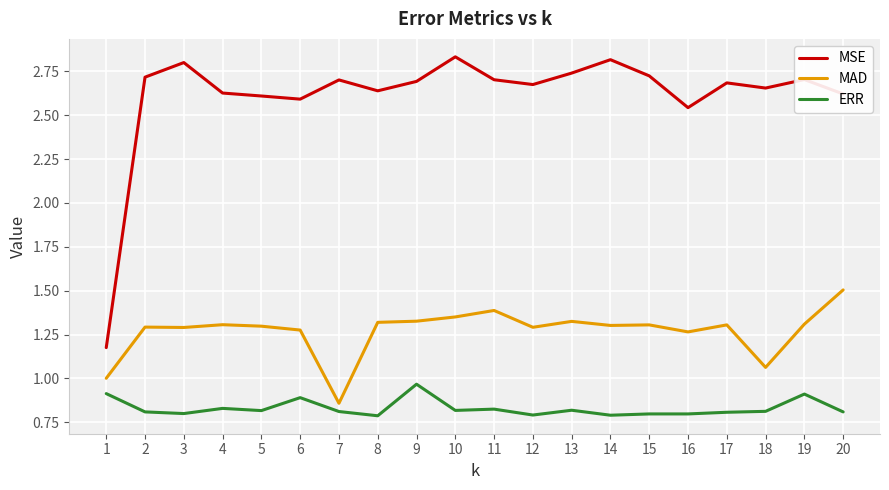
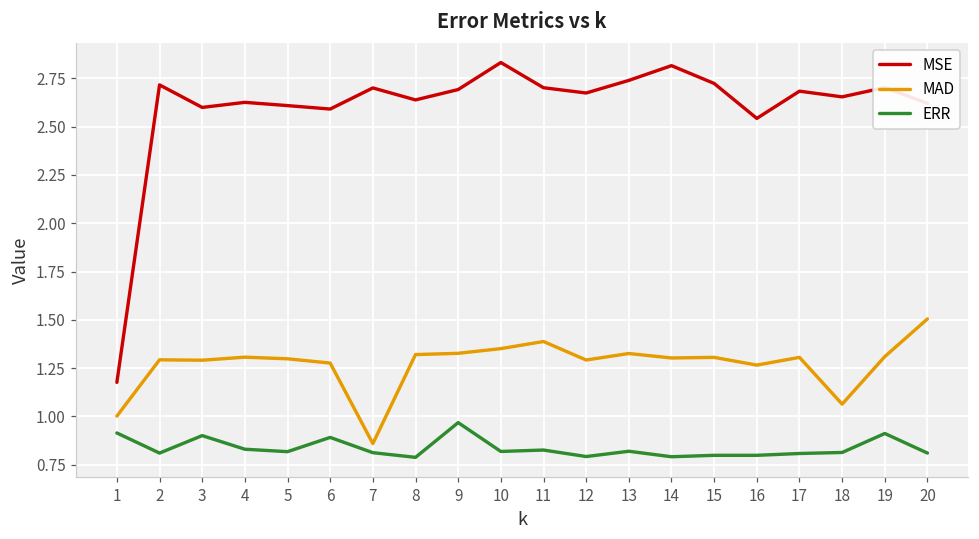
MSE, 3: 2.8 -> 2.6
ERR, 3: 0.8 -> 0.9
